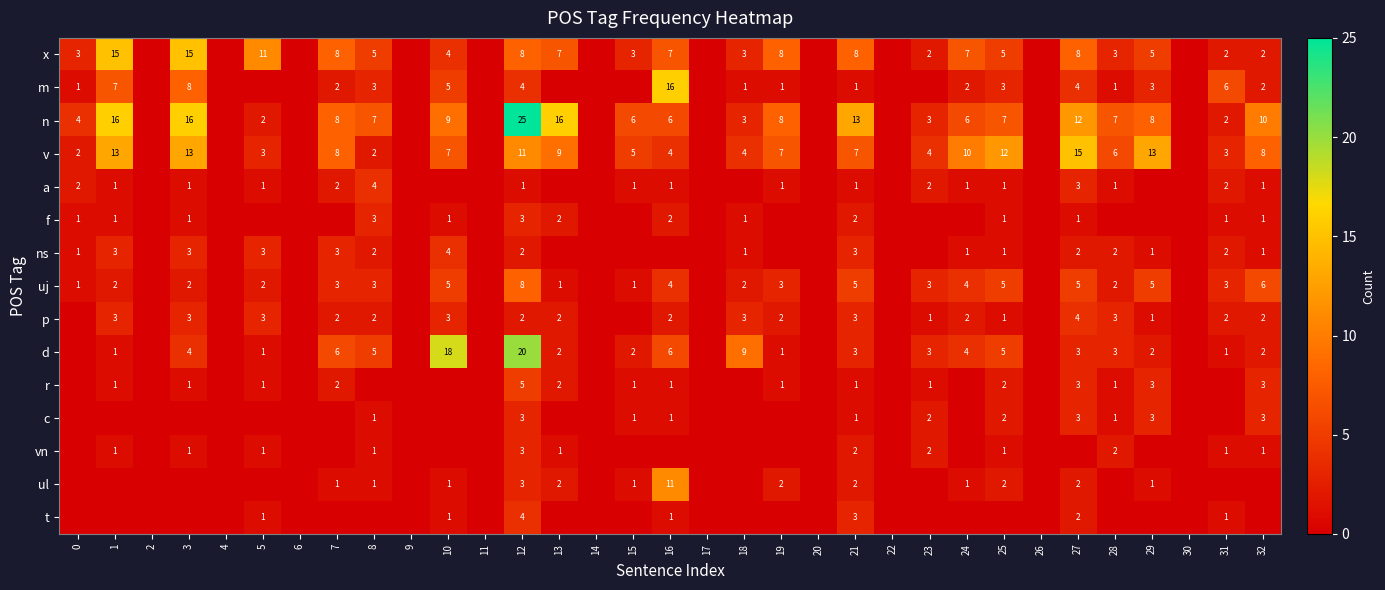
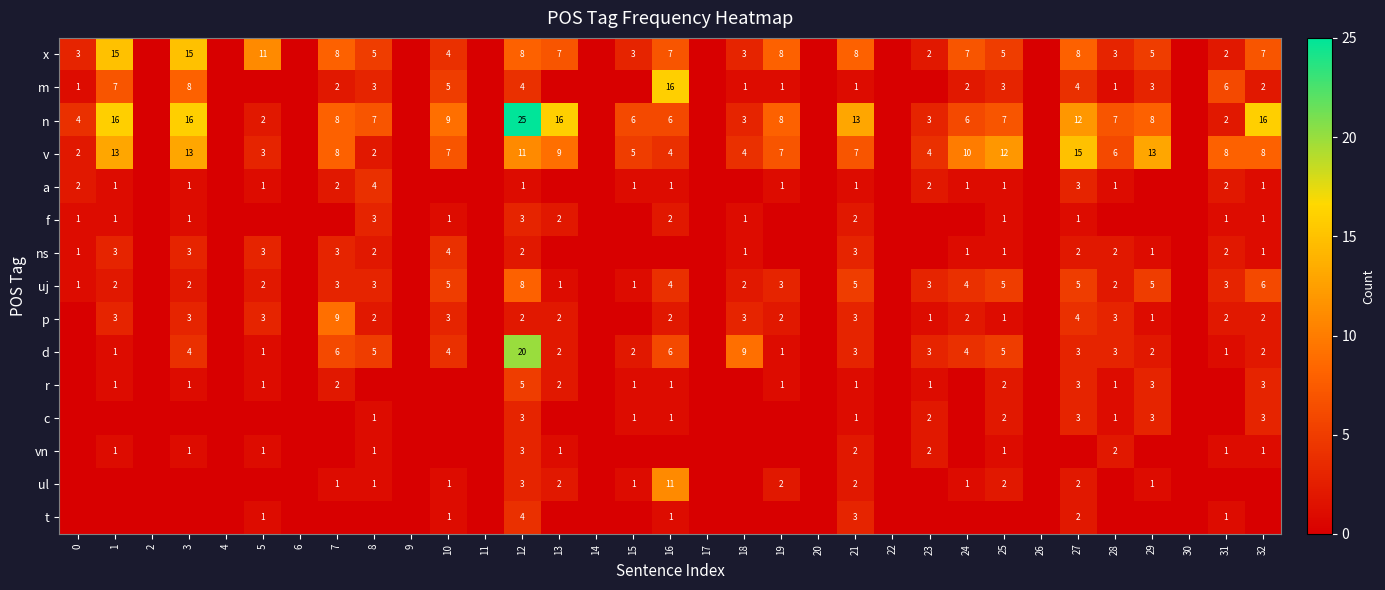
x, 32: 2 -> 7
n, 32: 10 -> 16
v, 31: 3 -> 8
p, 7: 2 -> 9
d, 10: 18 -> 4
